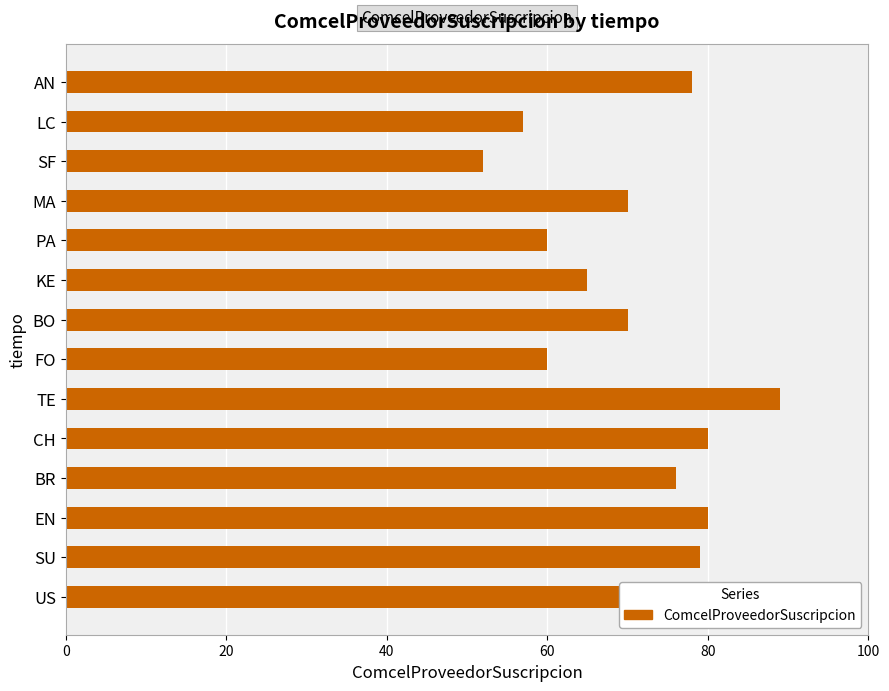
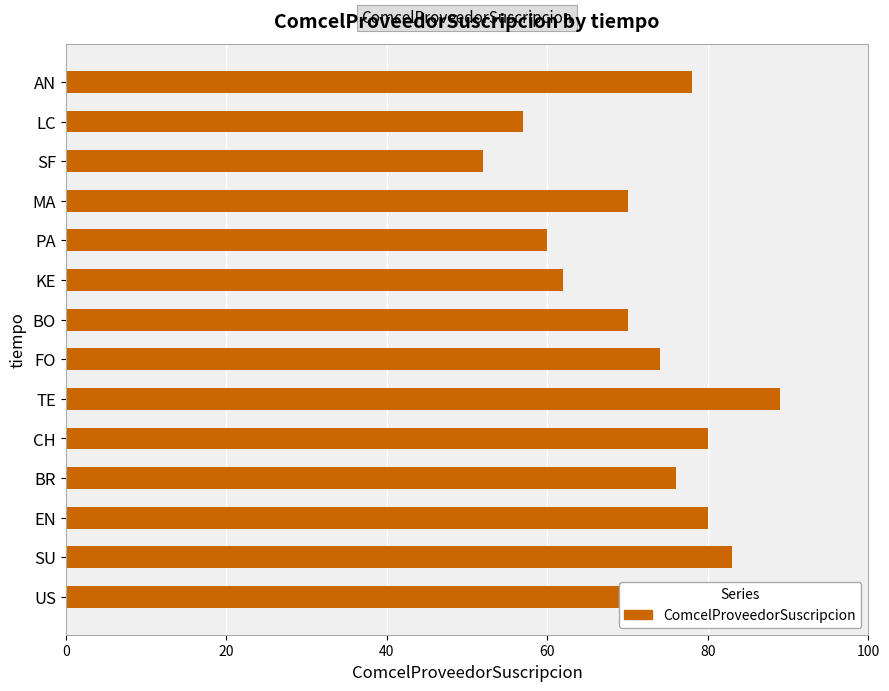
KE: 65 -> 62
FO: 60 -> 74
SU: 79 -> 83
